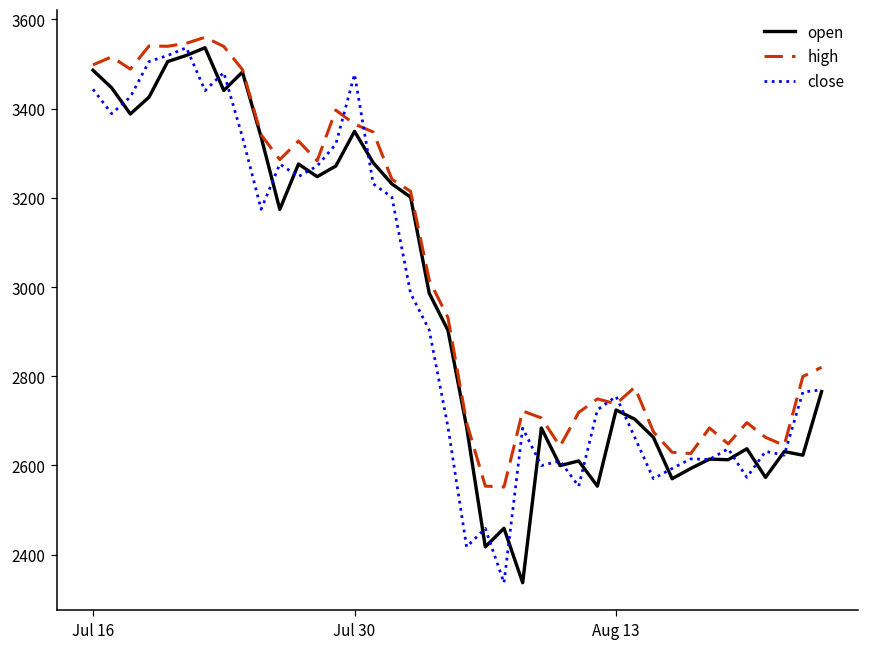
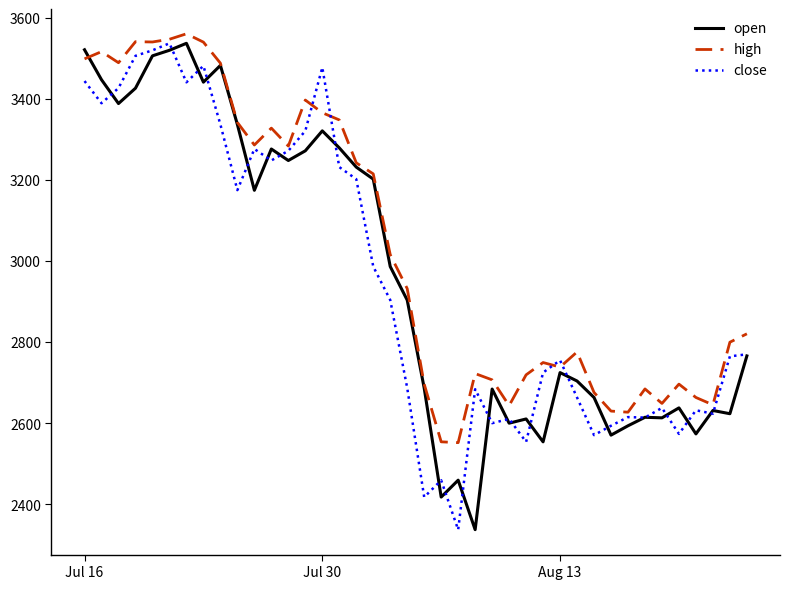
open, Jul 16: 3490 -> 3520
open, Jul 30: 3350 -> 3320
